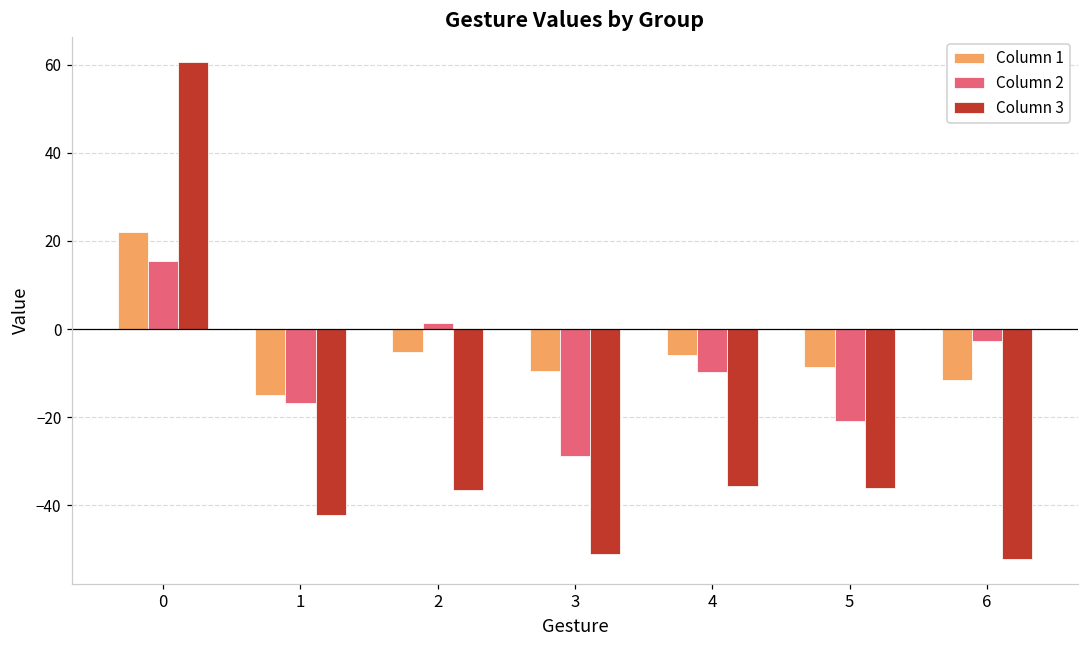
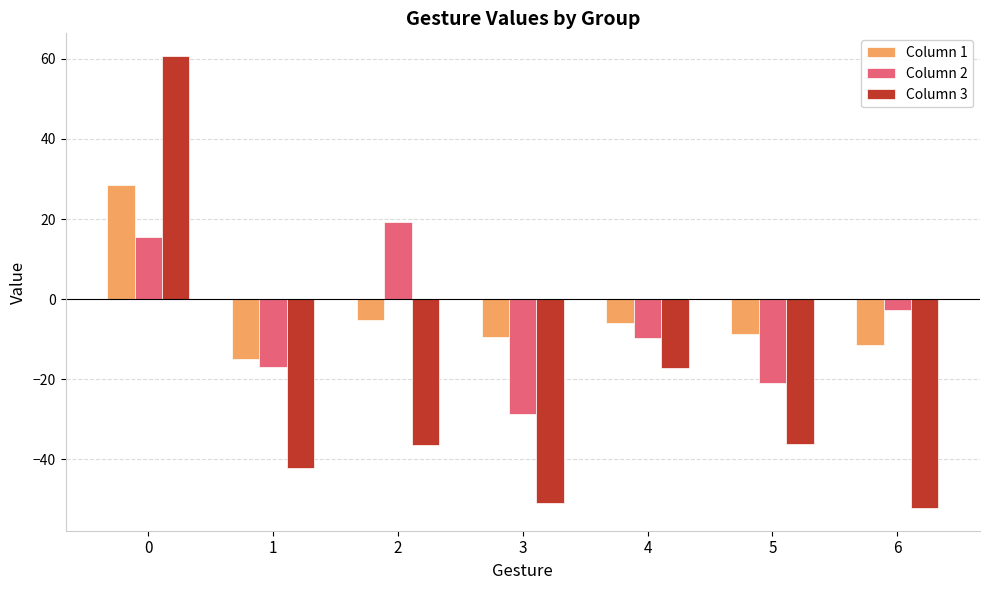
Column 1, 0: 22 -> 29
Column 2, 2: 1 -> 19
Column 3, 4: -36 -> -17
